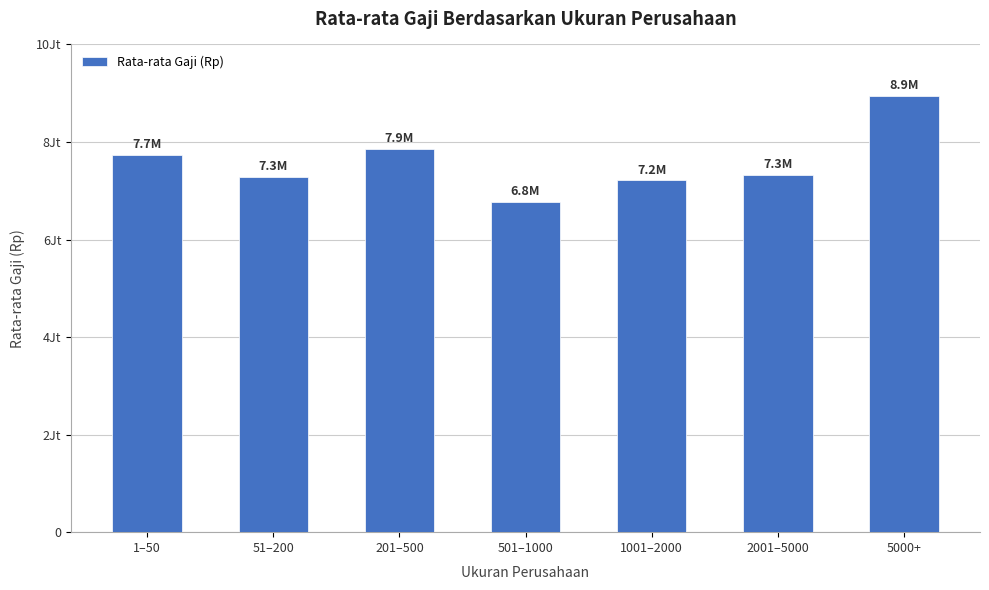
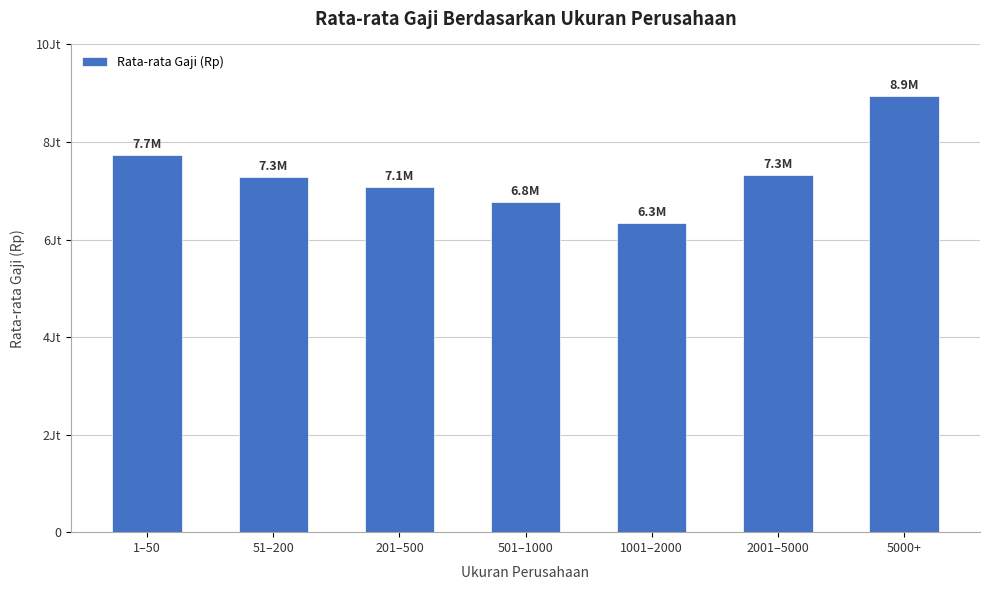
201–500: 7.9M -> 7.1M
1001–2000: 7.2M -> 6.3M
